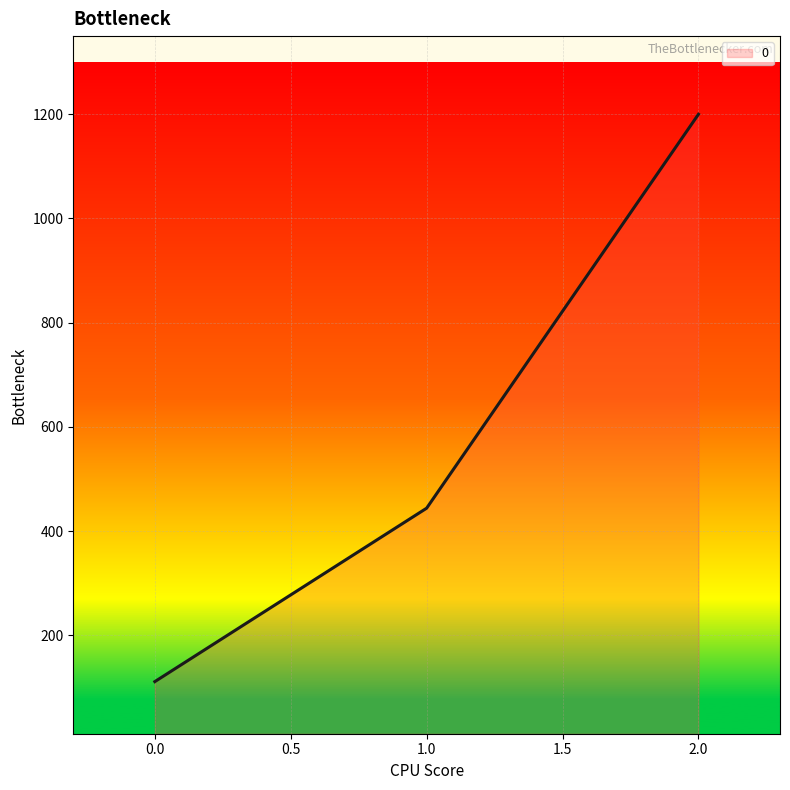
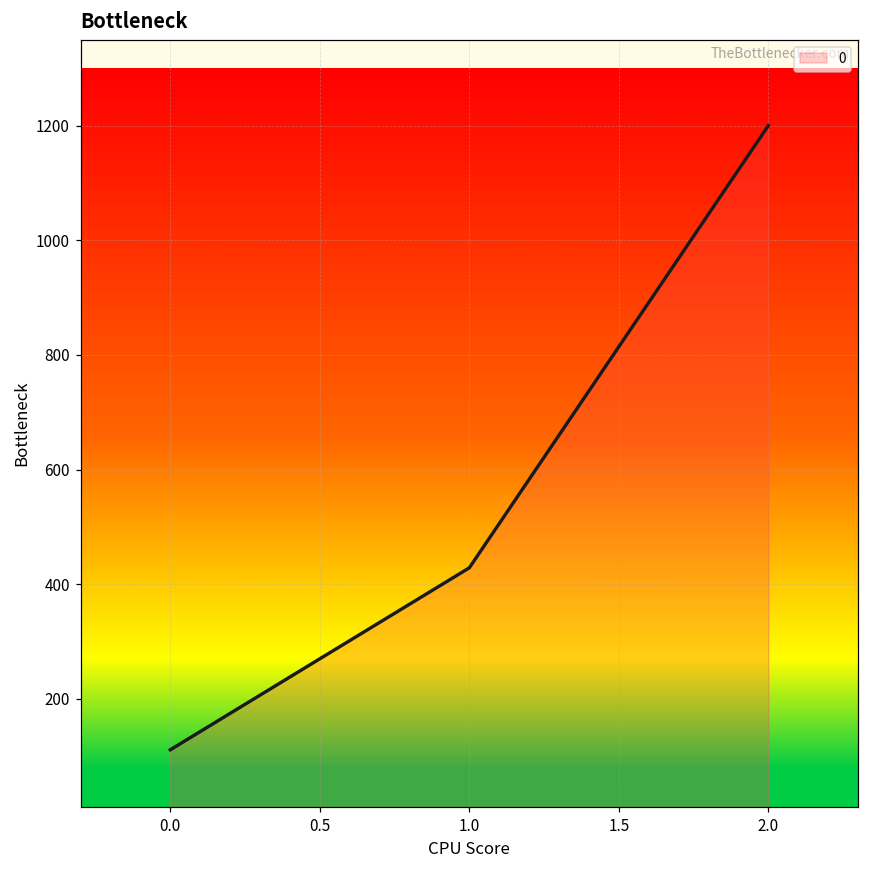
1.0: 440 -> 430
